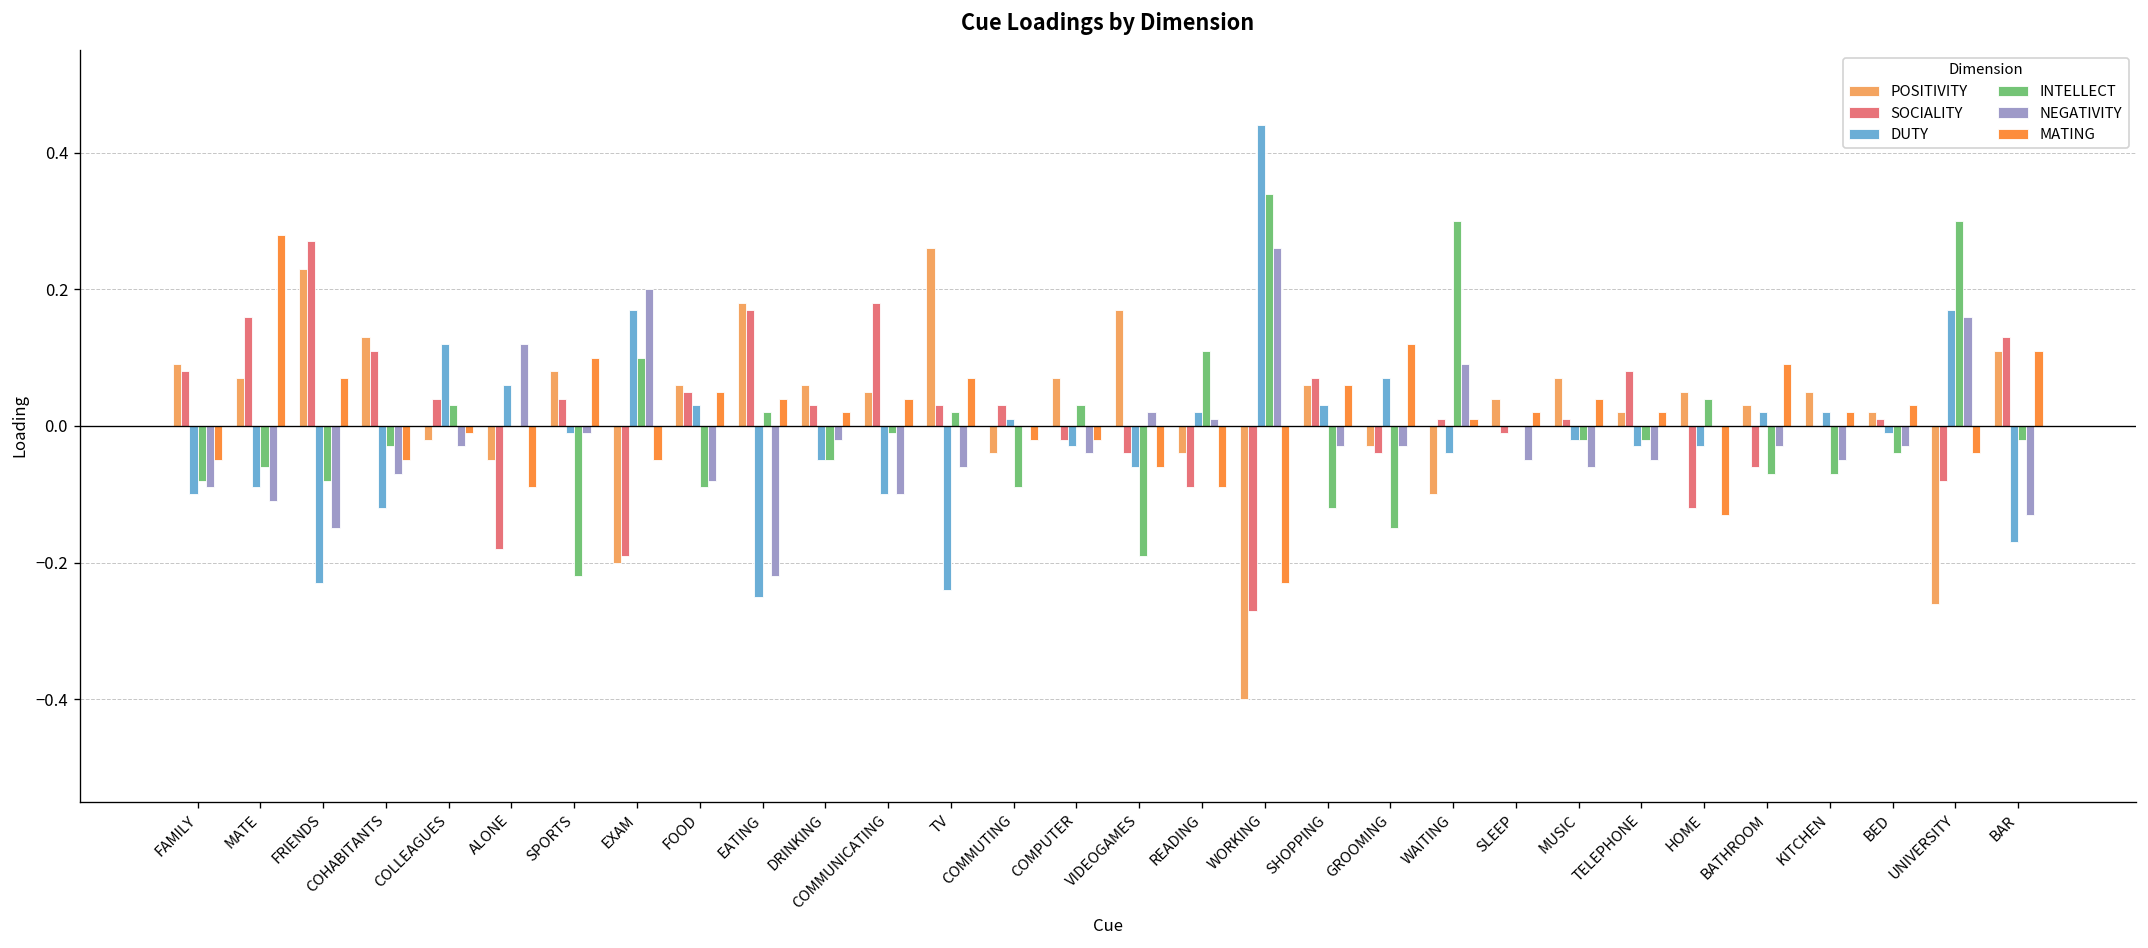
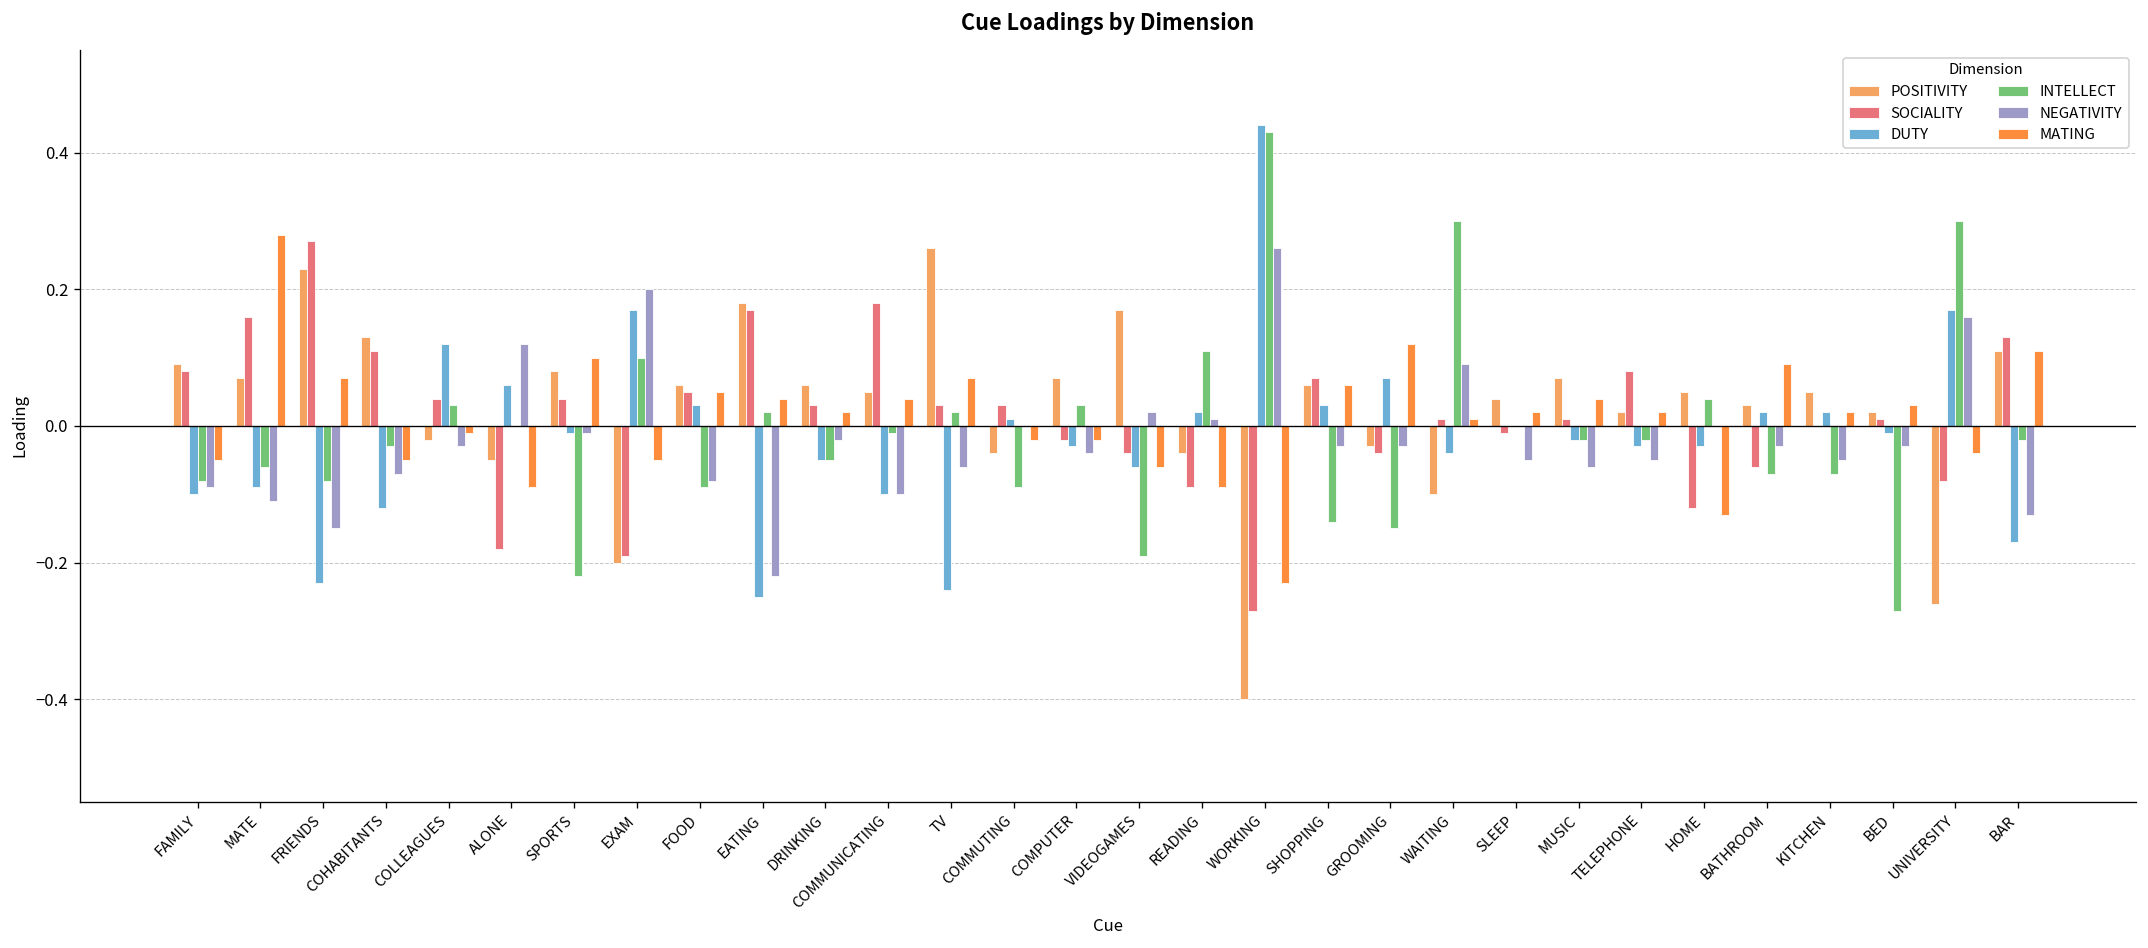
INTELLECT, WORKING: 0.34 -> 0.43
INTELLECT, SHOPPING: -0.12 -> -0.14
INTELLECT, BED: -0.04 -> -0.27
